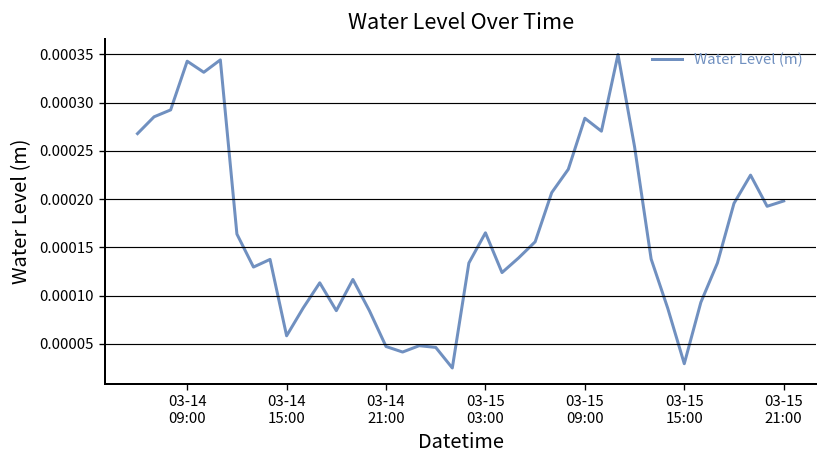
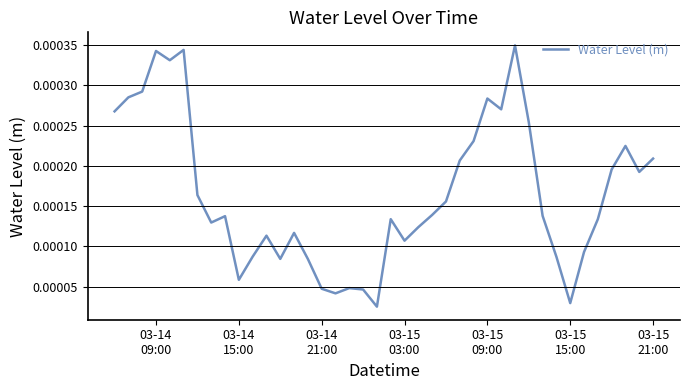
03-15 03:00: 0.00017 -> 0.00011
03-15 21:00: 0.00020 -> 0.00021
